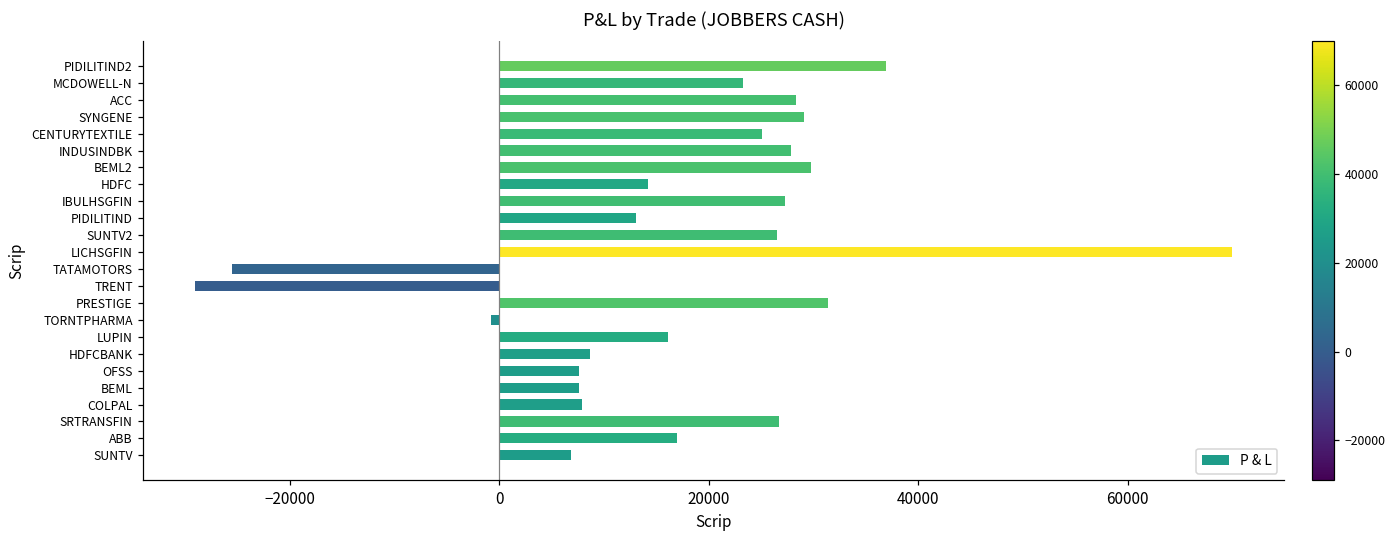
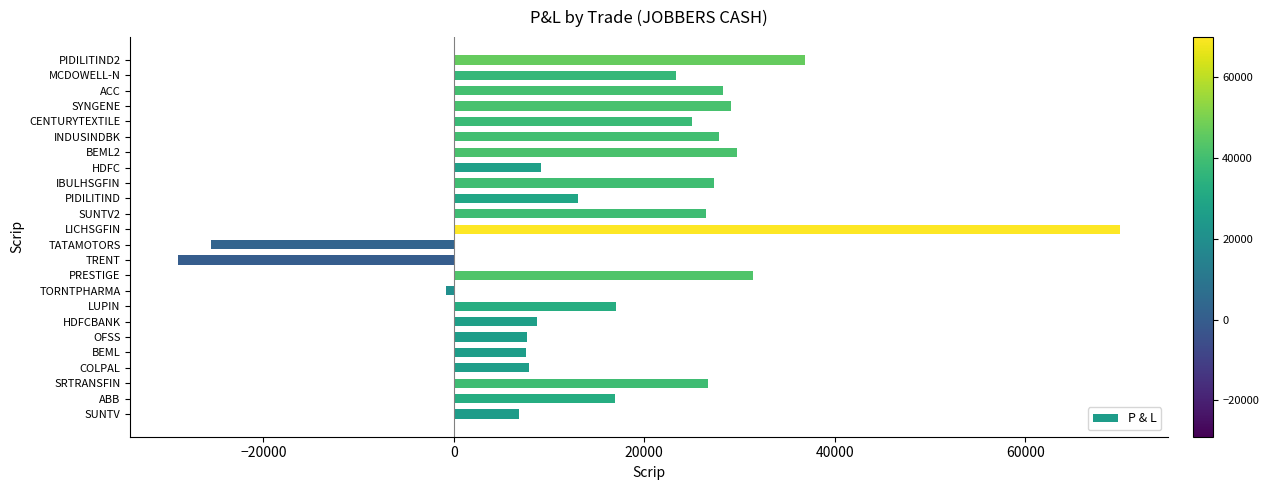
HDFC: 14000 -> 9000
LUPIN: 16000 -> 17000
